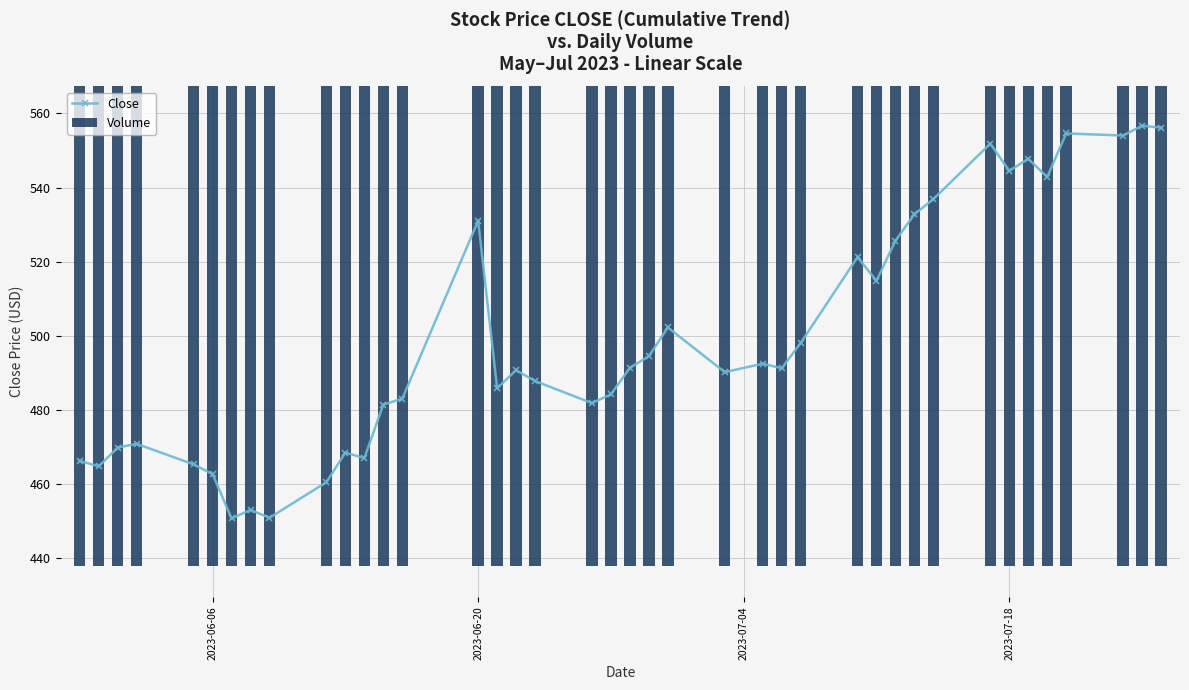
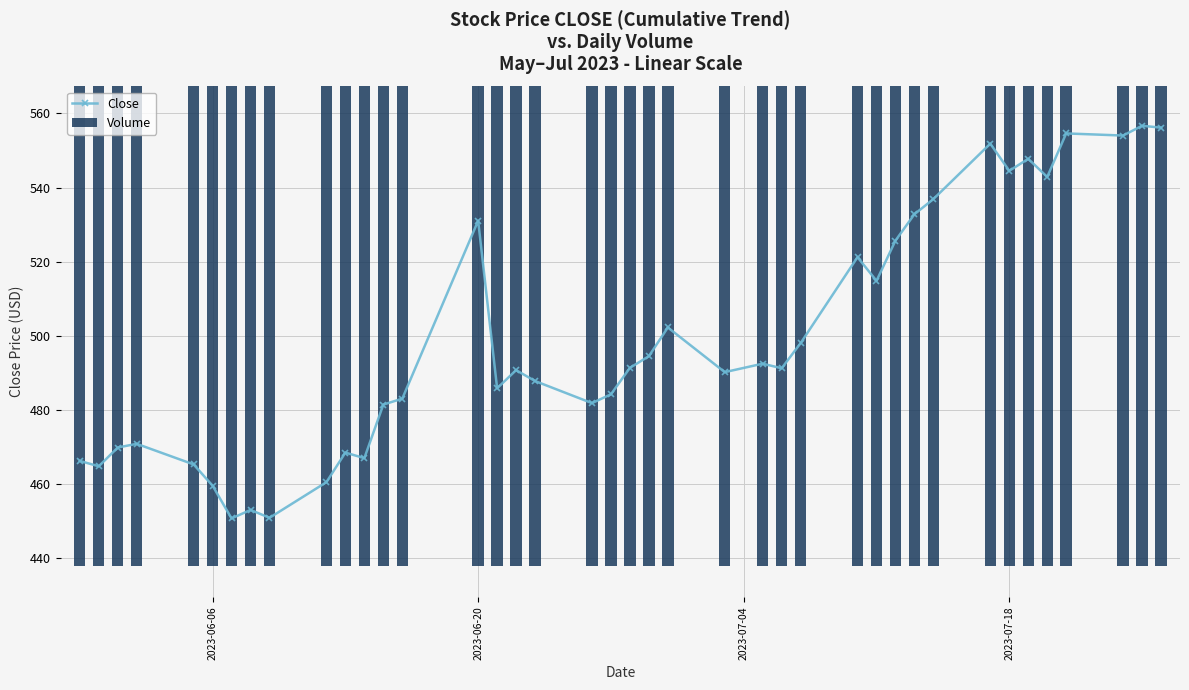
Close, 2023-06-06: 463 -> 460
